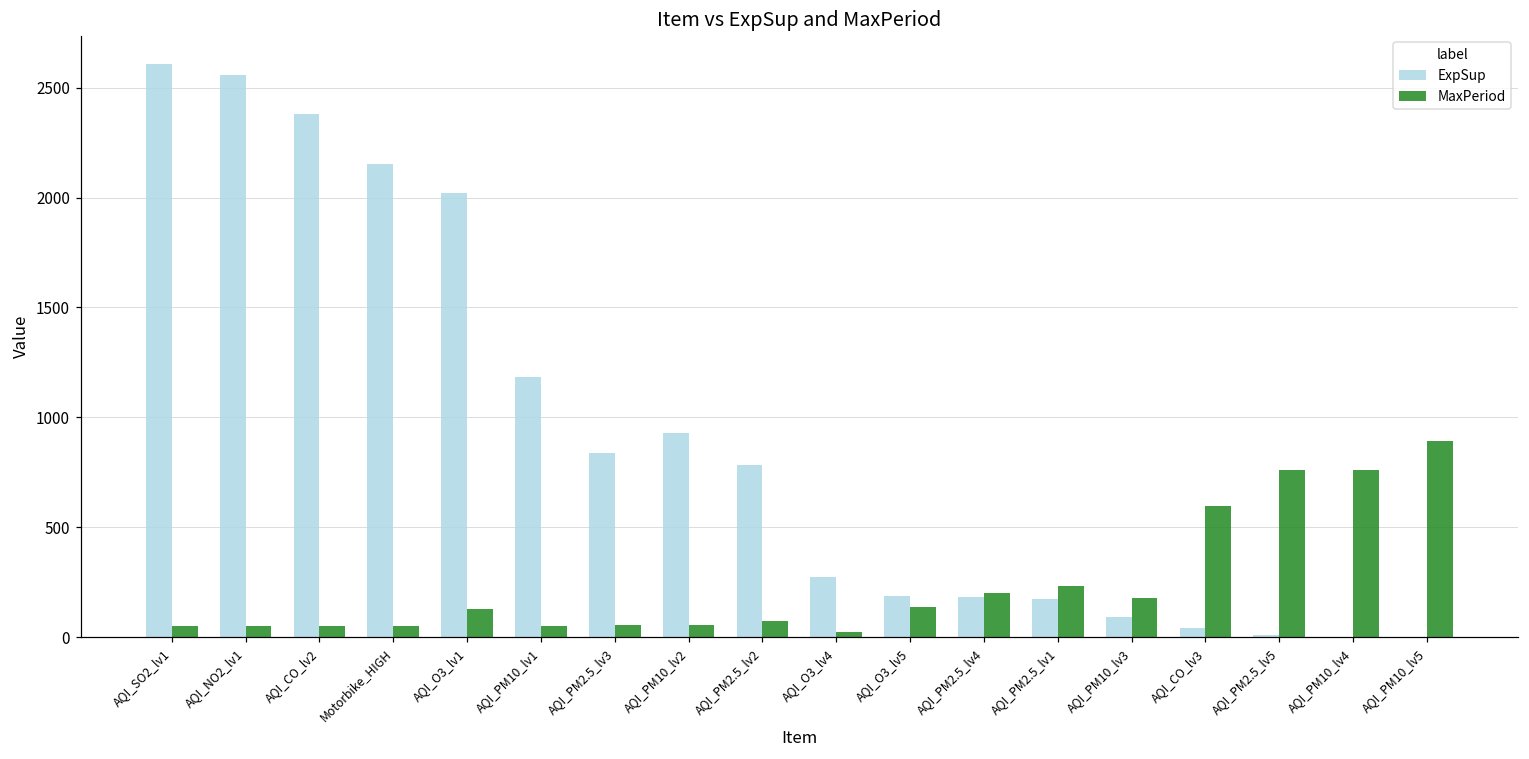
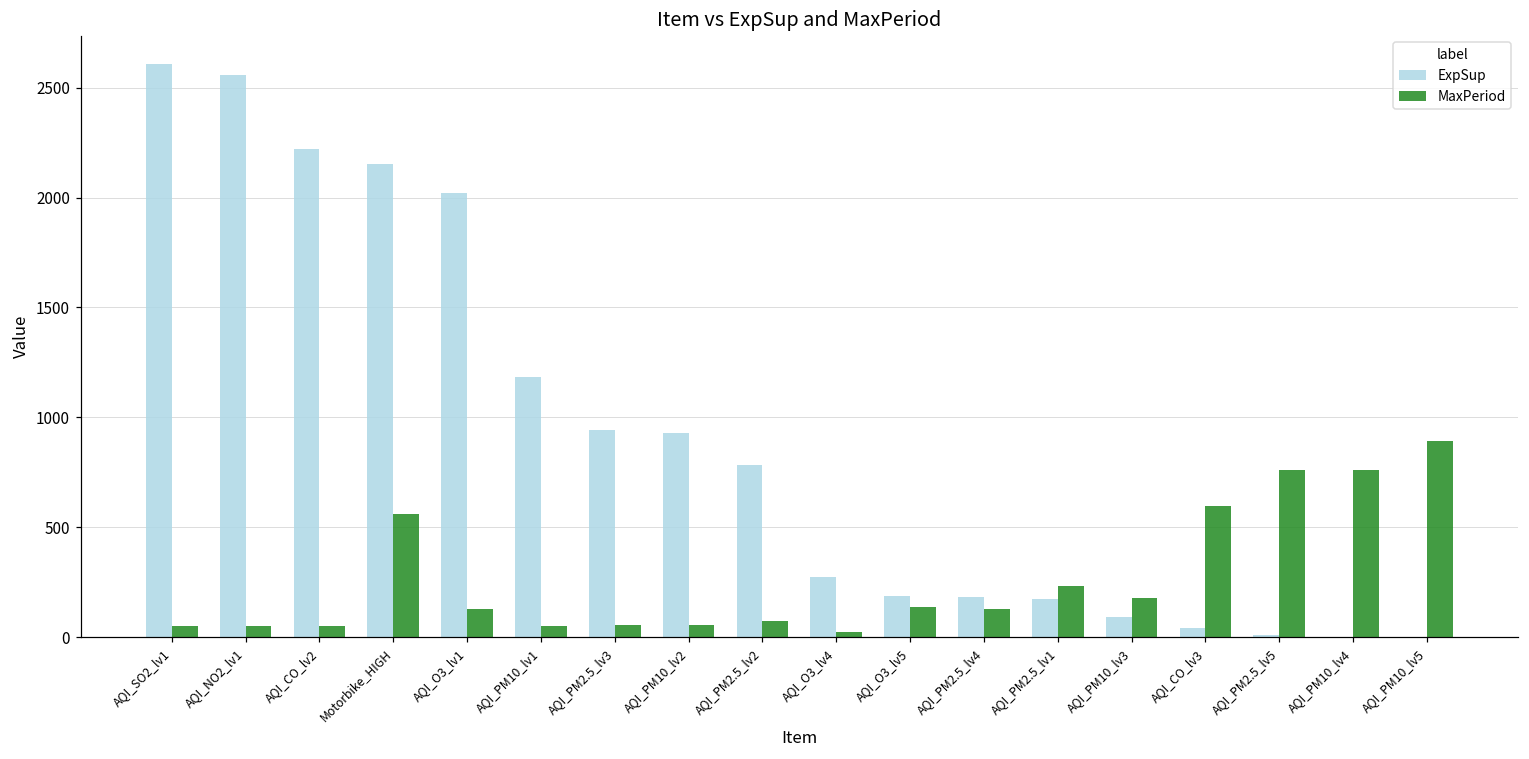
ExpSup, AQI_CO_lv2: 2380 -> 2220
MaxPeriod, Motorbike_HIGH: 50 -> 560
ExpSup, AQI_PM2.5_lv3: 840 -> 940
MaxPeriod, AQI_PM2.5_lv4: 200 -> 130
